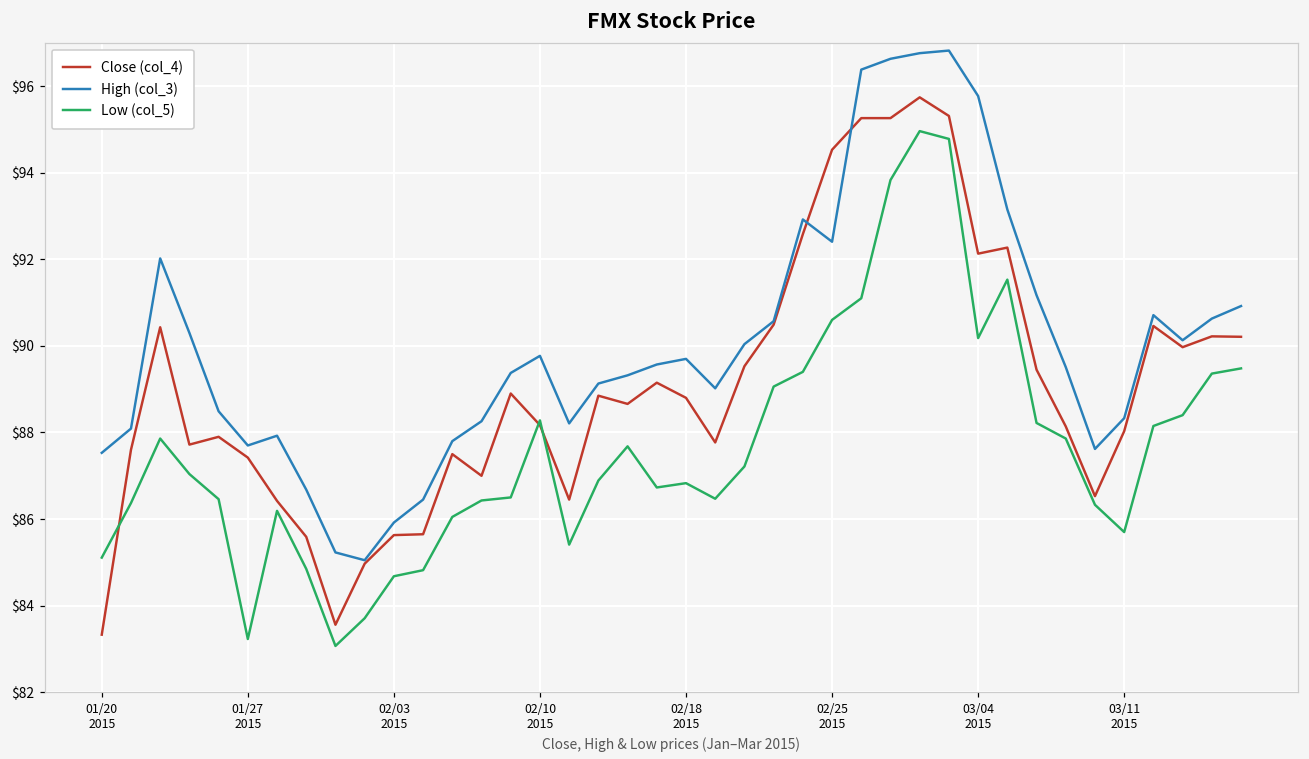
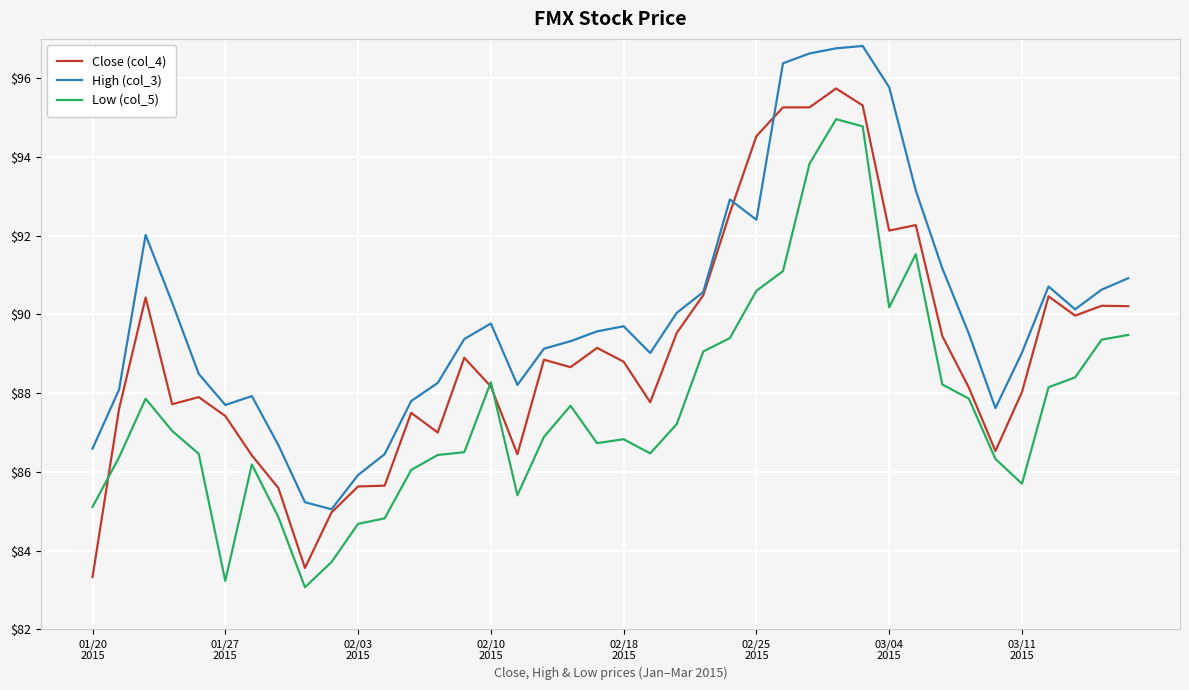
High (col_3), 01/20 2015: $87.5 -> $86.6
High (col_3), 03/11 2015: $88.3 -> $89.0
